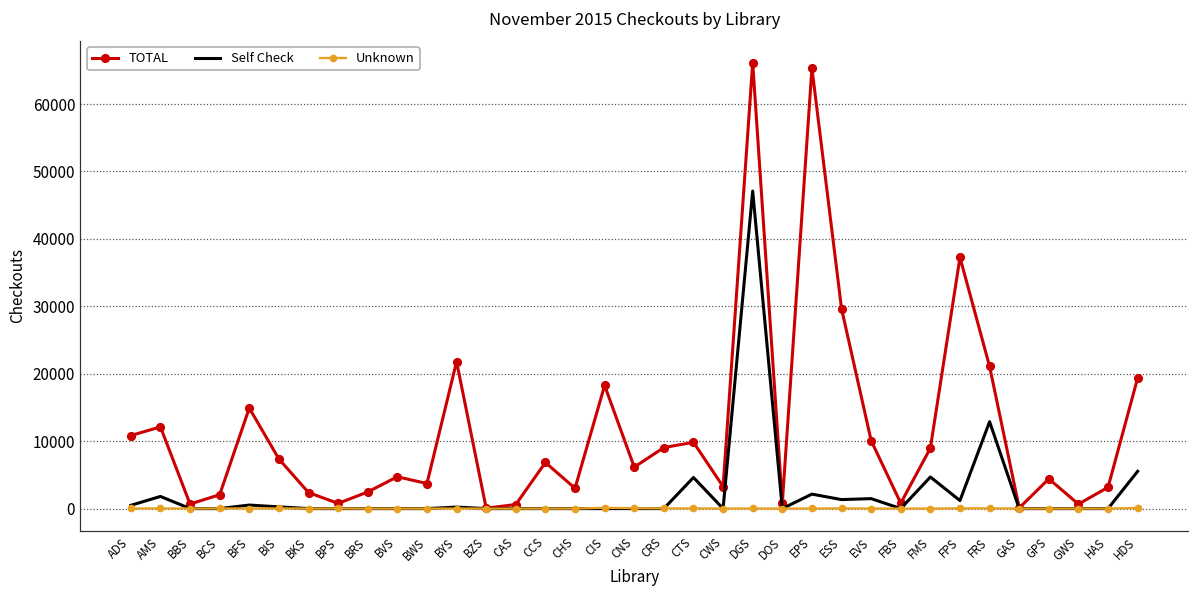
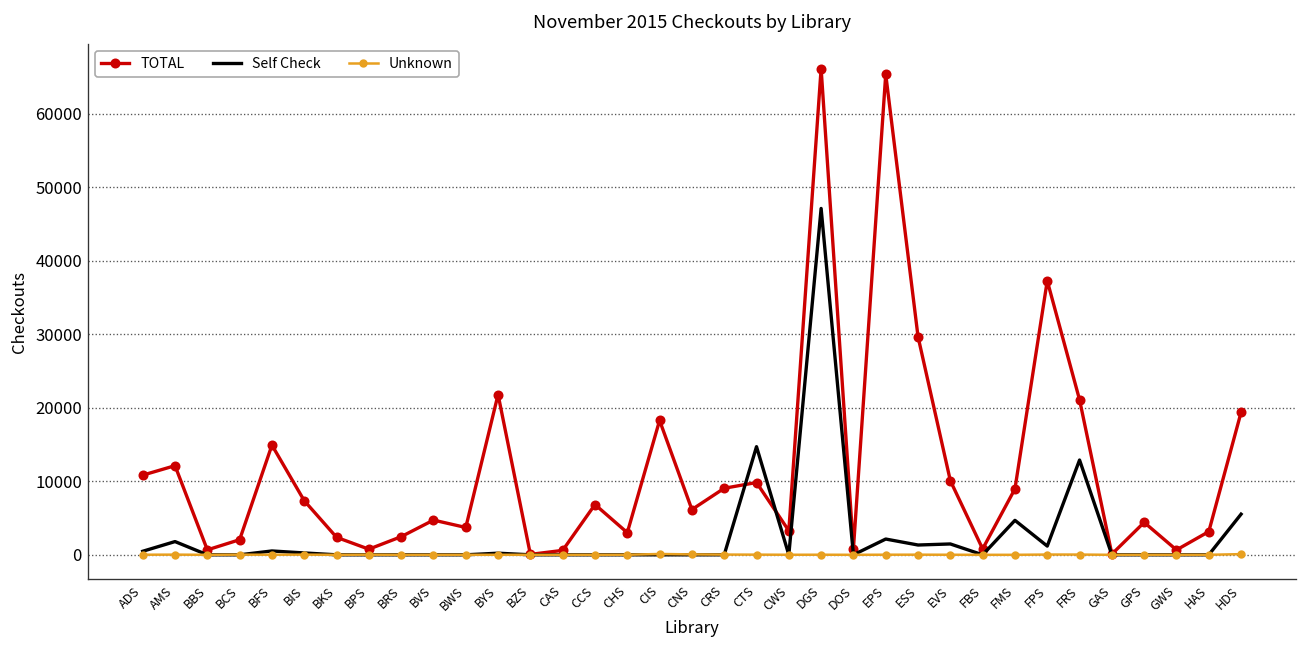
Self Check, CTS: 5000 -> 15000
